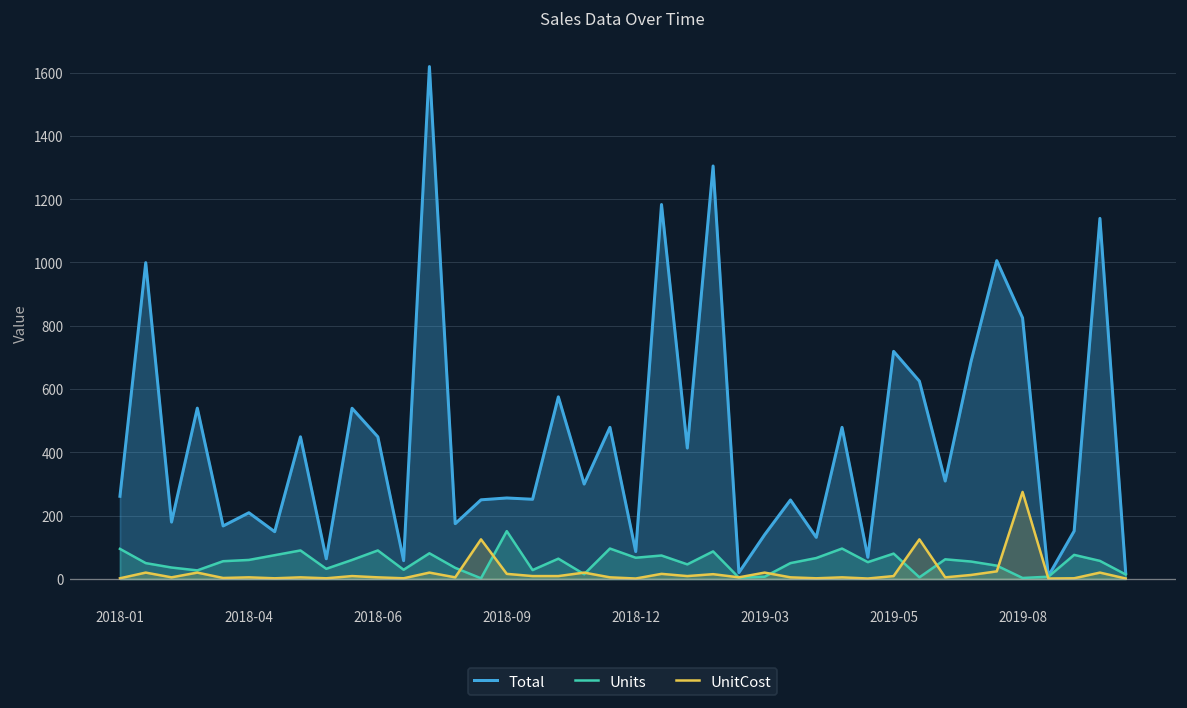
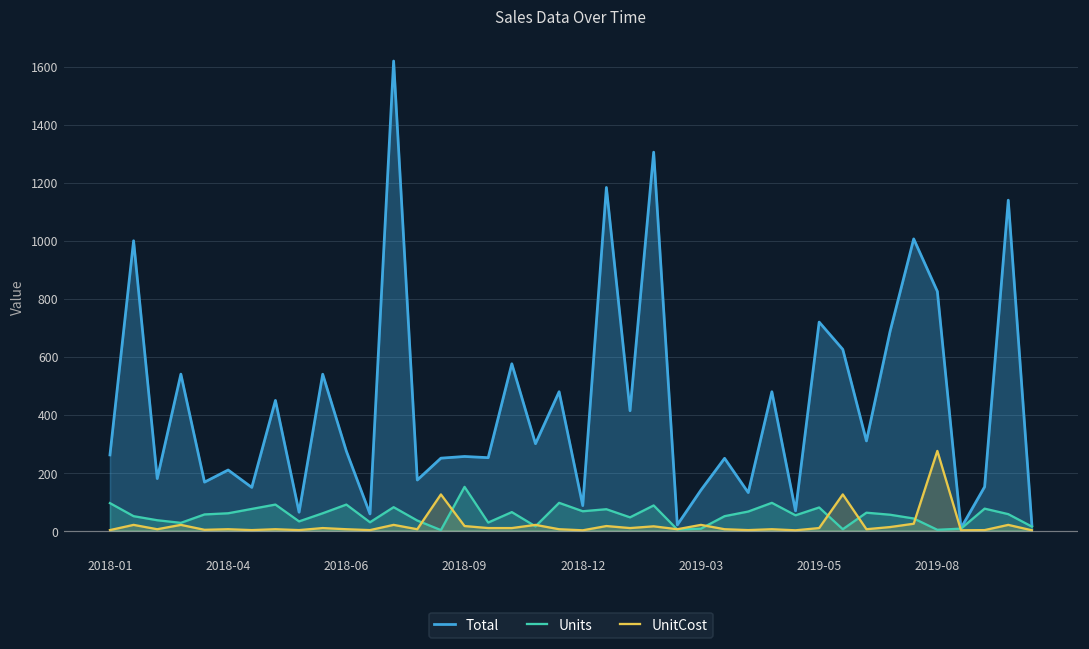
Total, 2018-06: 450 -> 270
